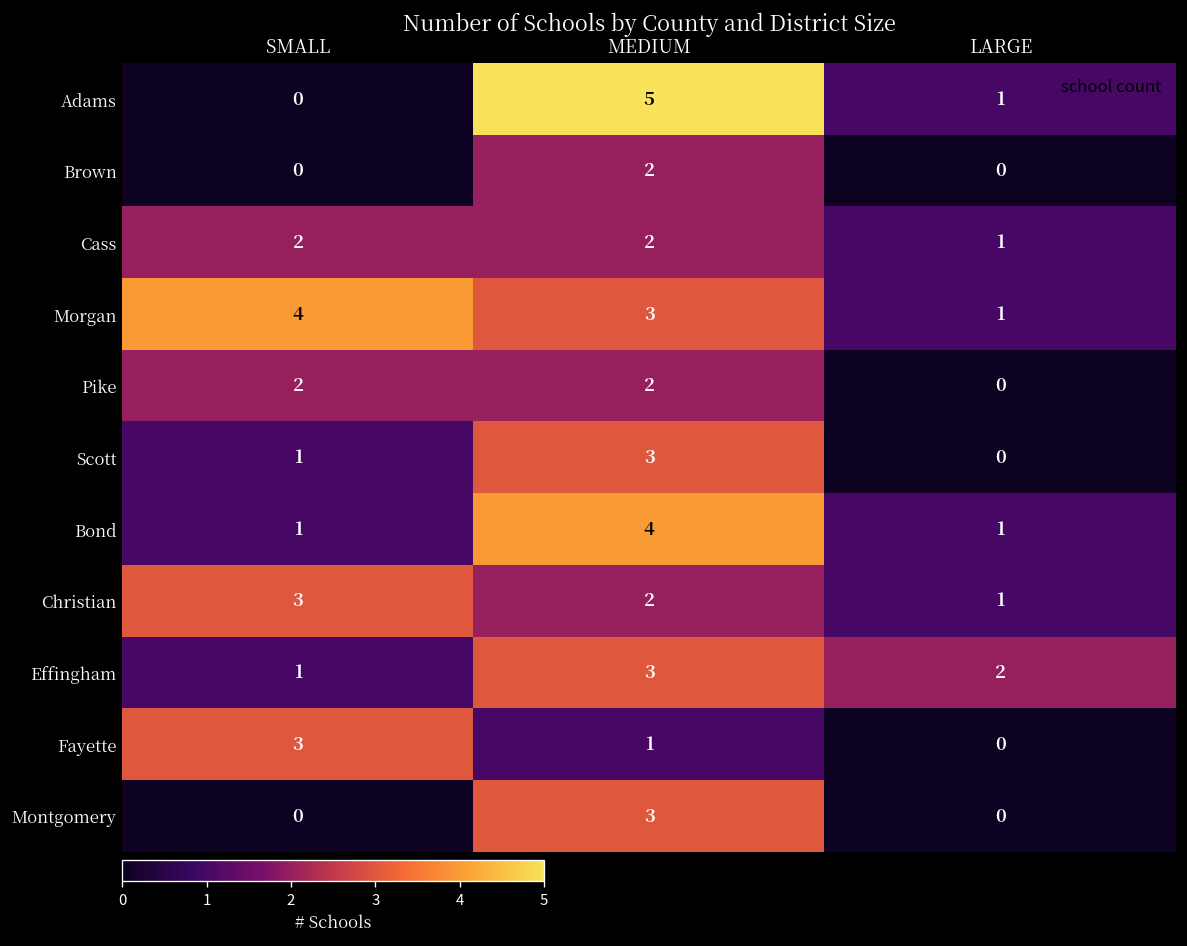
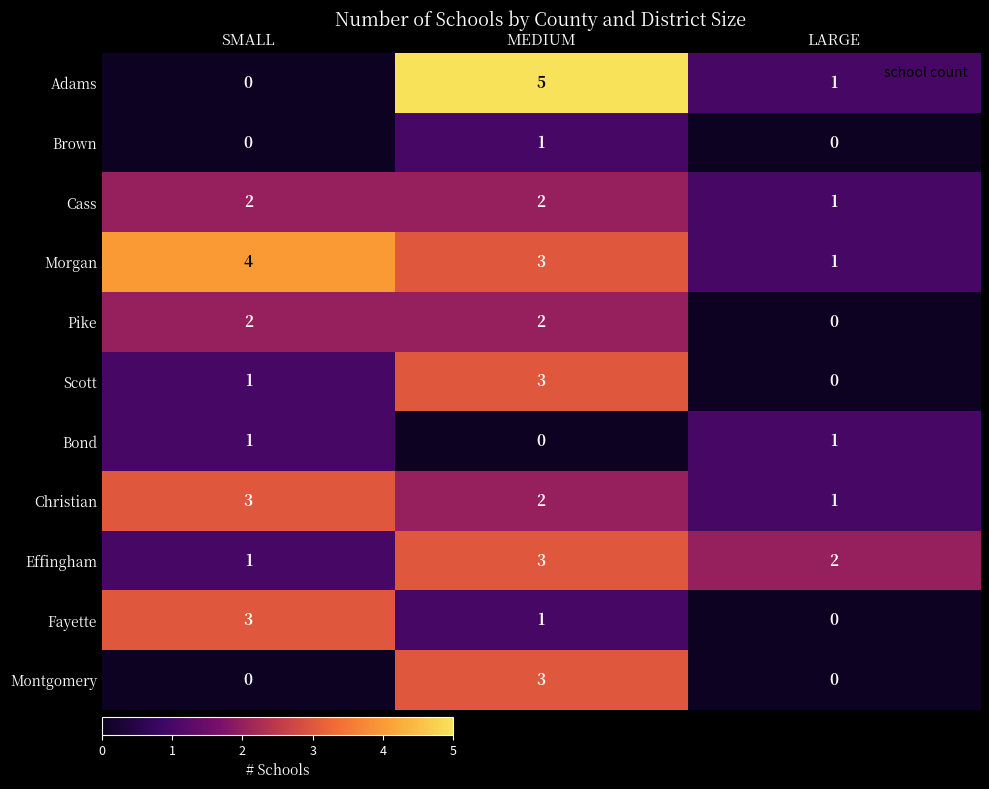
Brown, MEDIUM: 2 -> 1
Bond, MEDIUM: 4 -> 0
